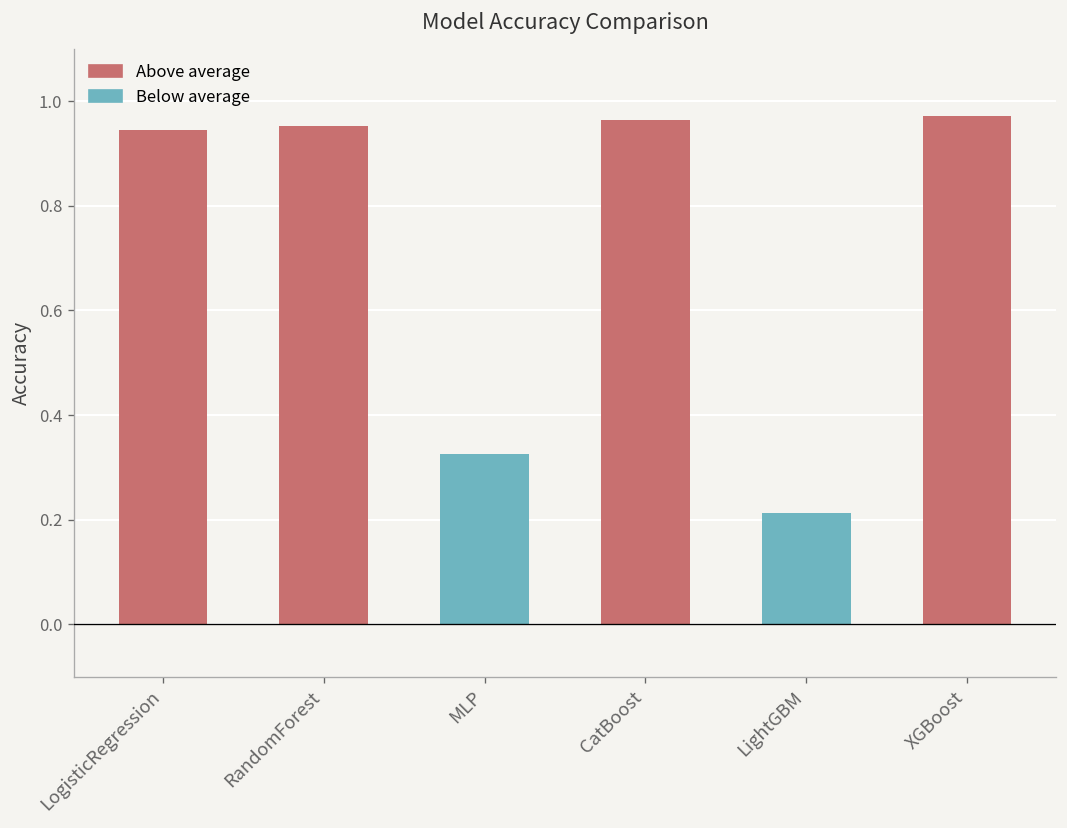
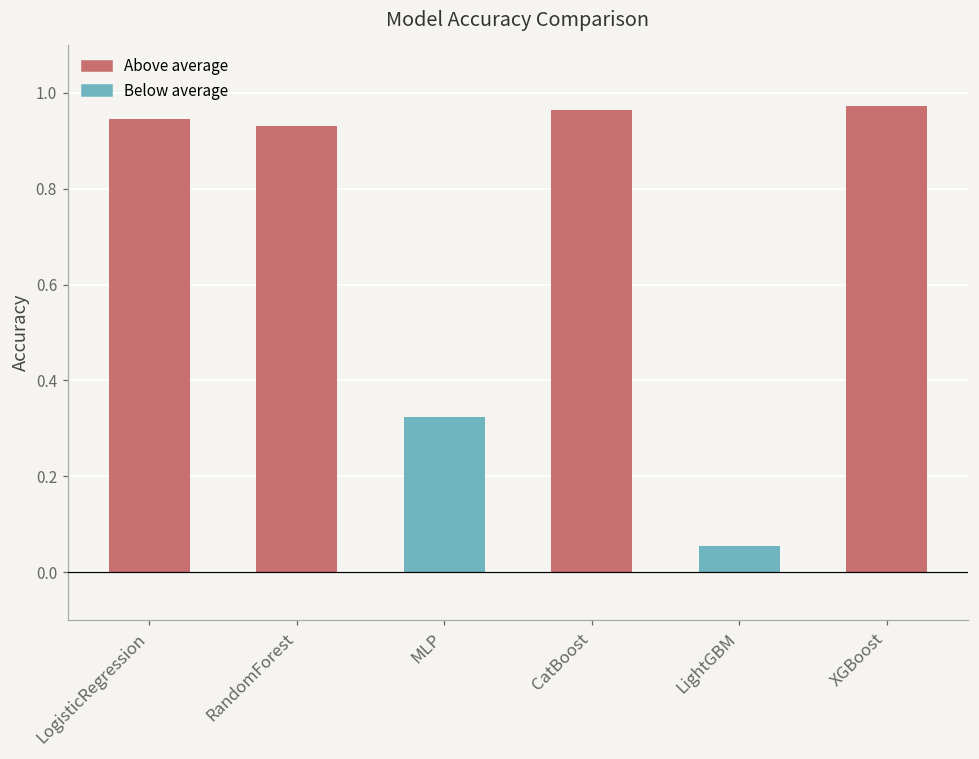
RandomForest: 0.95 -> 0.93
LightGBM: 0.21 -> 0.05
